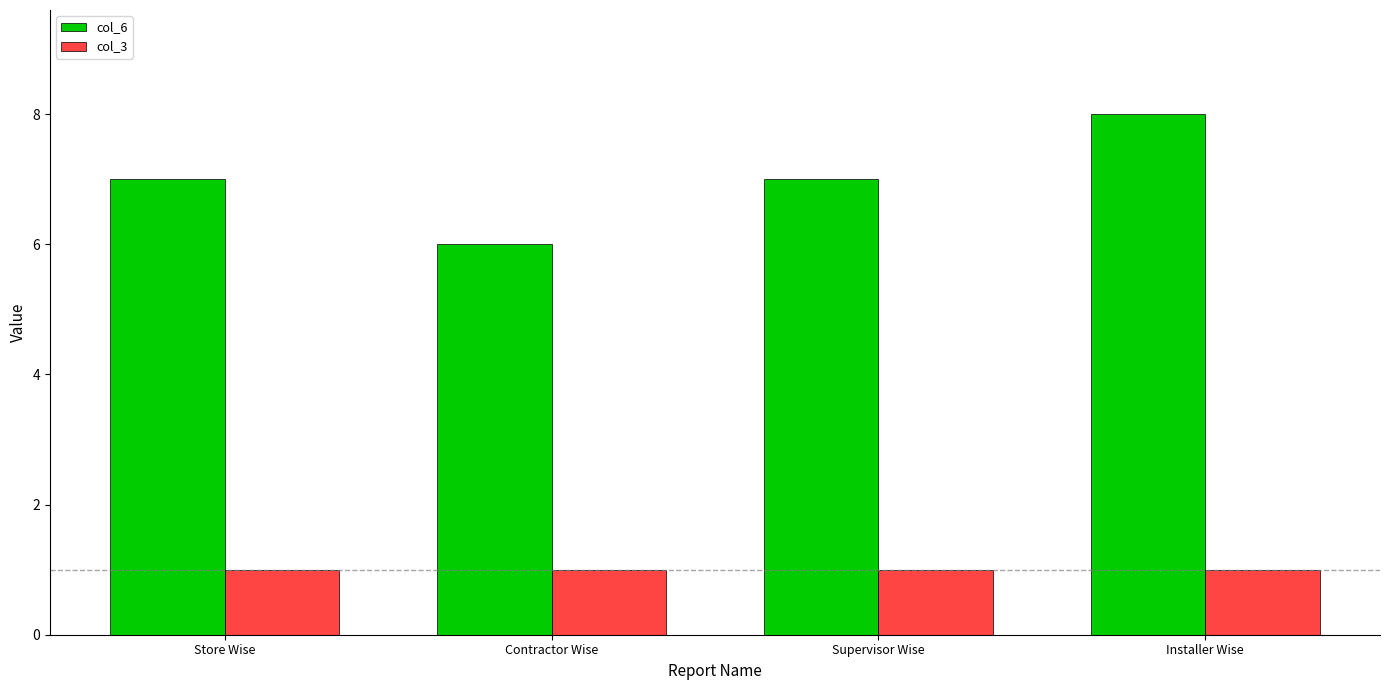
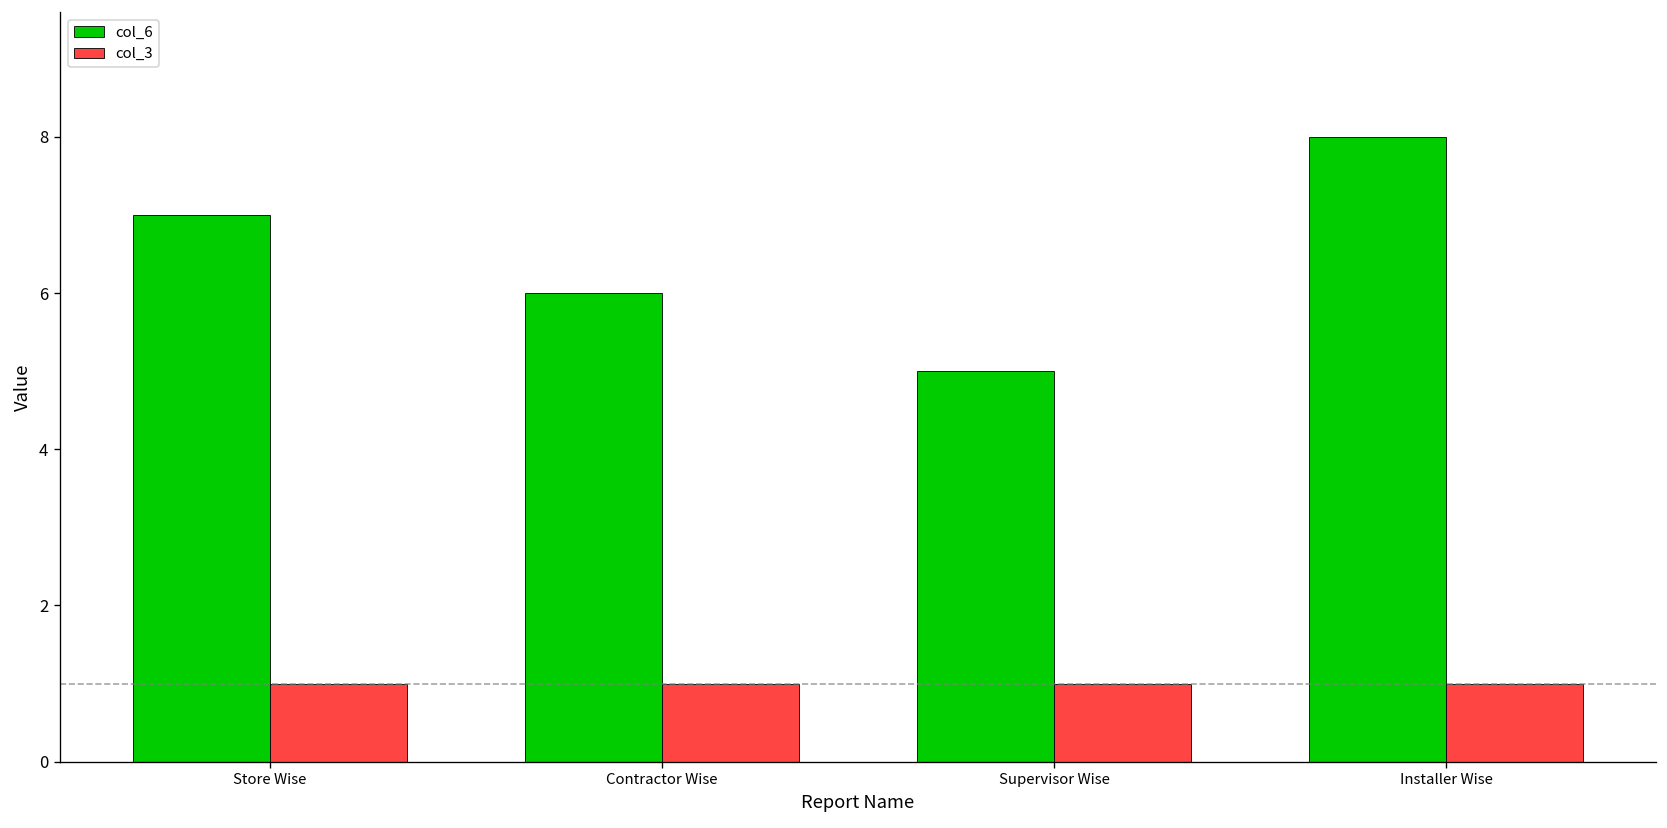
col_6, Supervisor Wise: 7 -> 5
